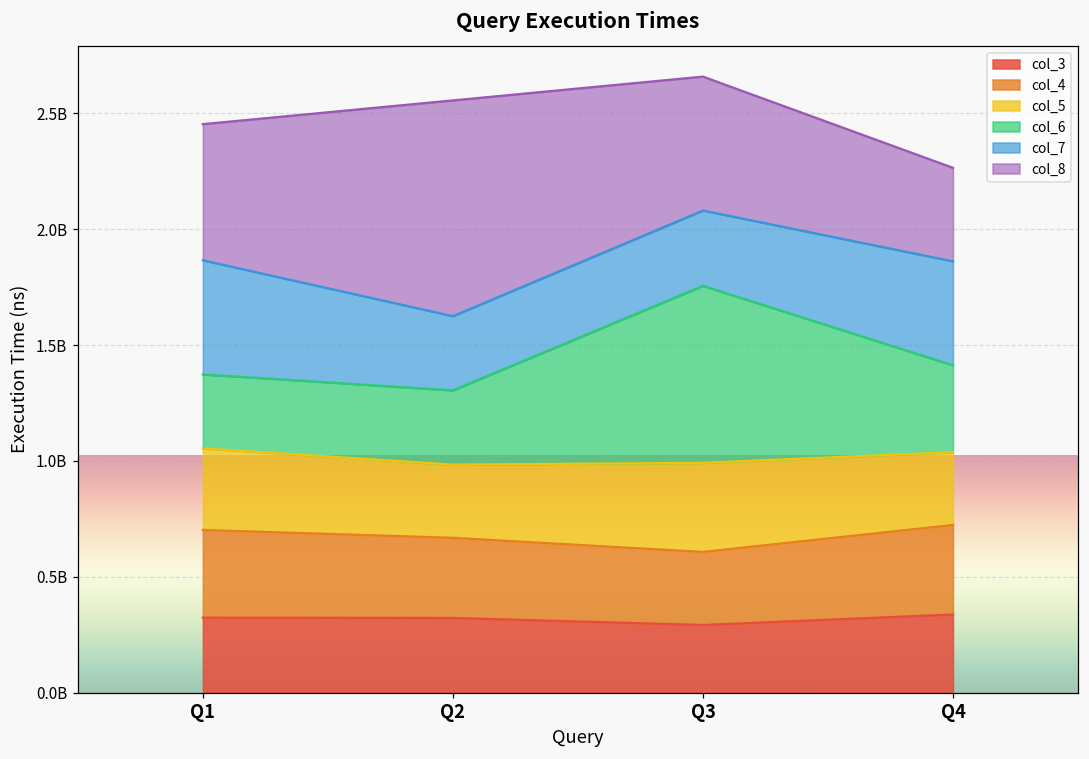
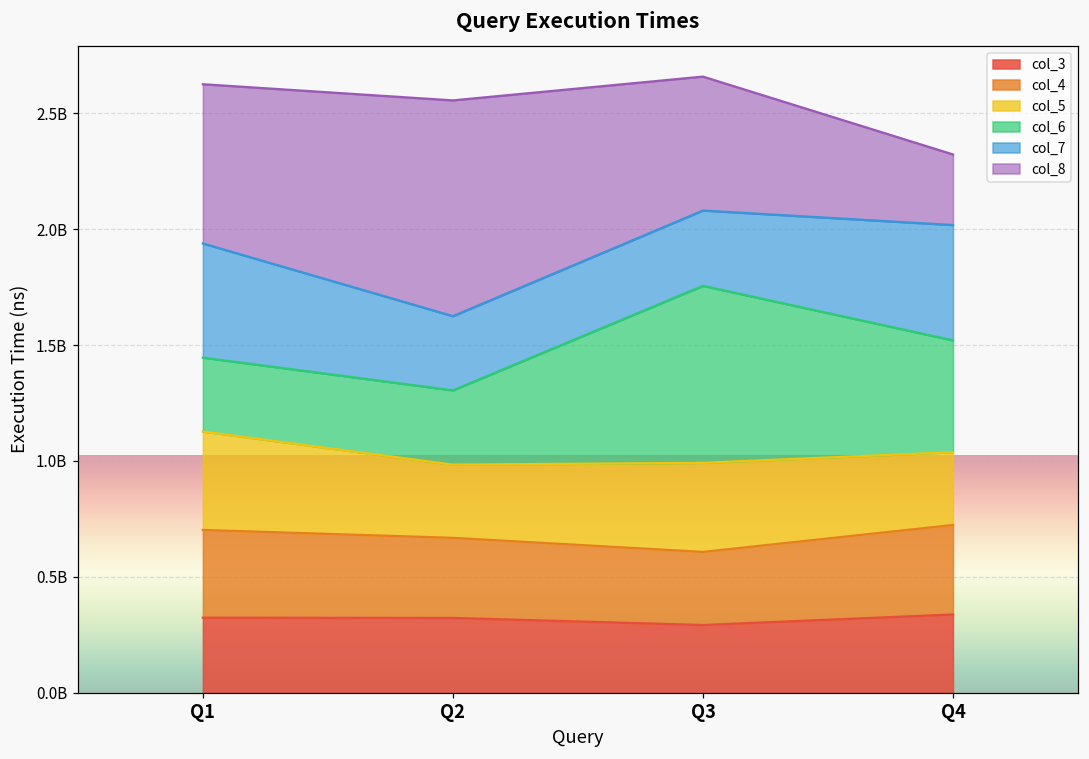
col_5, Q1: 350000000 -> 420000000
col_8, Q1: 590000000 -> 690000000
col_6, Q4: 370000000 -> 480000000
col_7, Q4: 450000000 -> 500000000
col_8, Q4: 400000000 -> 300000000
